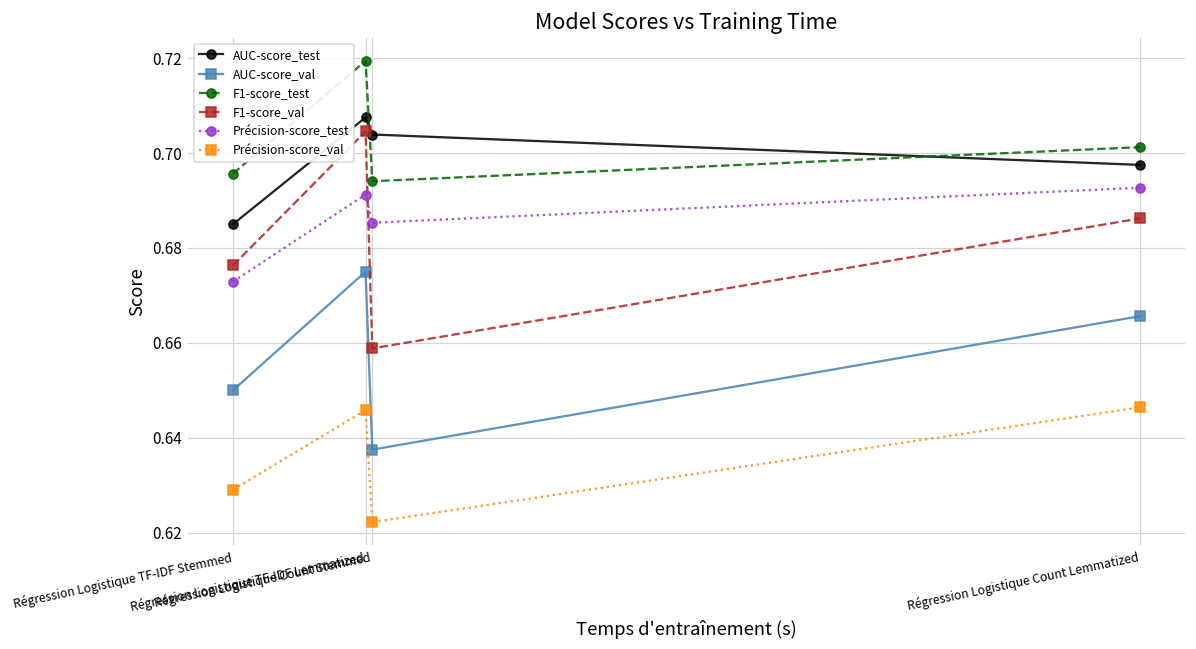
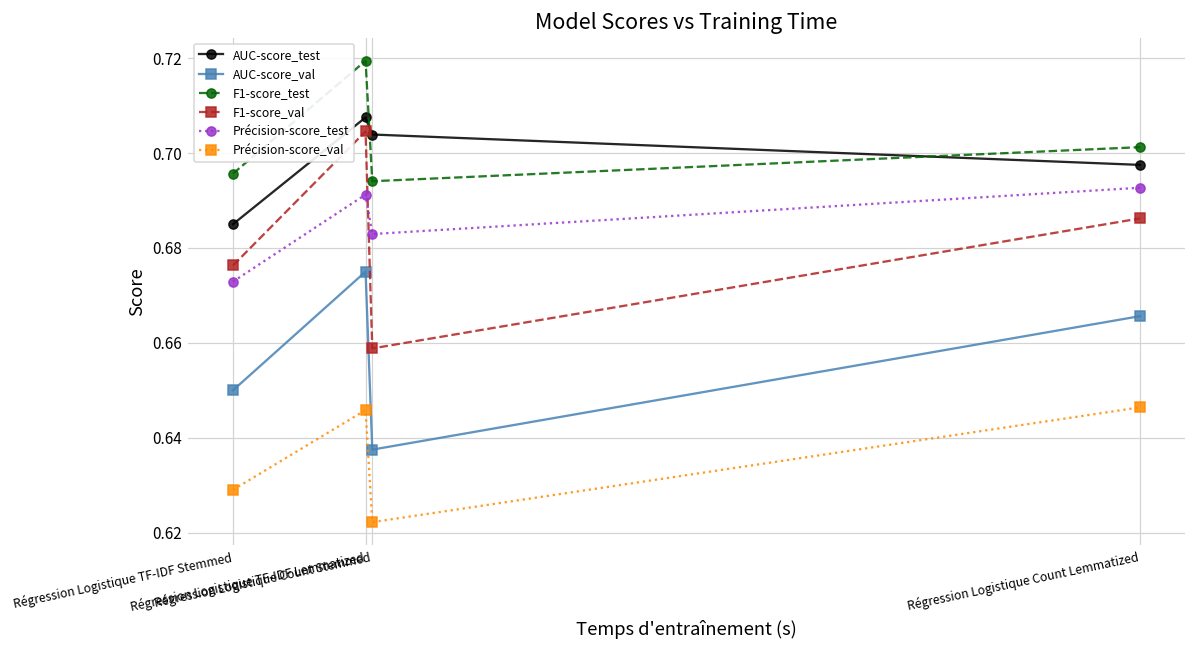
Précision-score_test, Régression Logistique Count Stemmed: 0.685 -> 0.683
